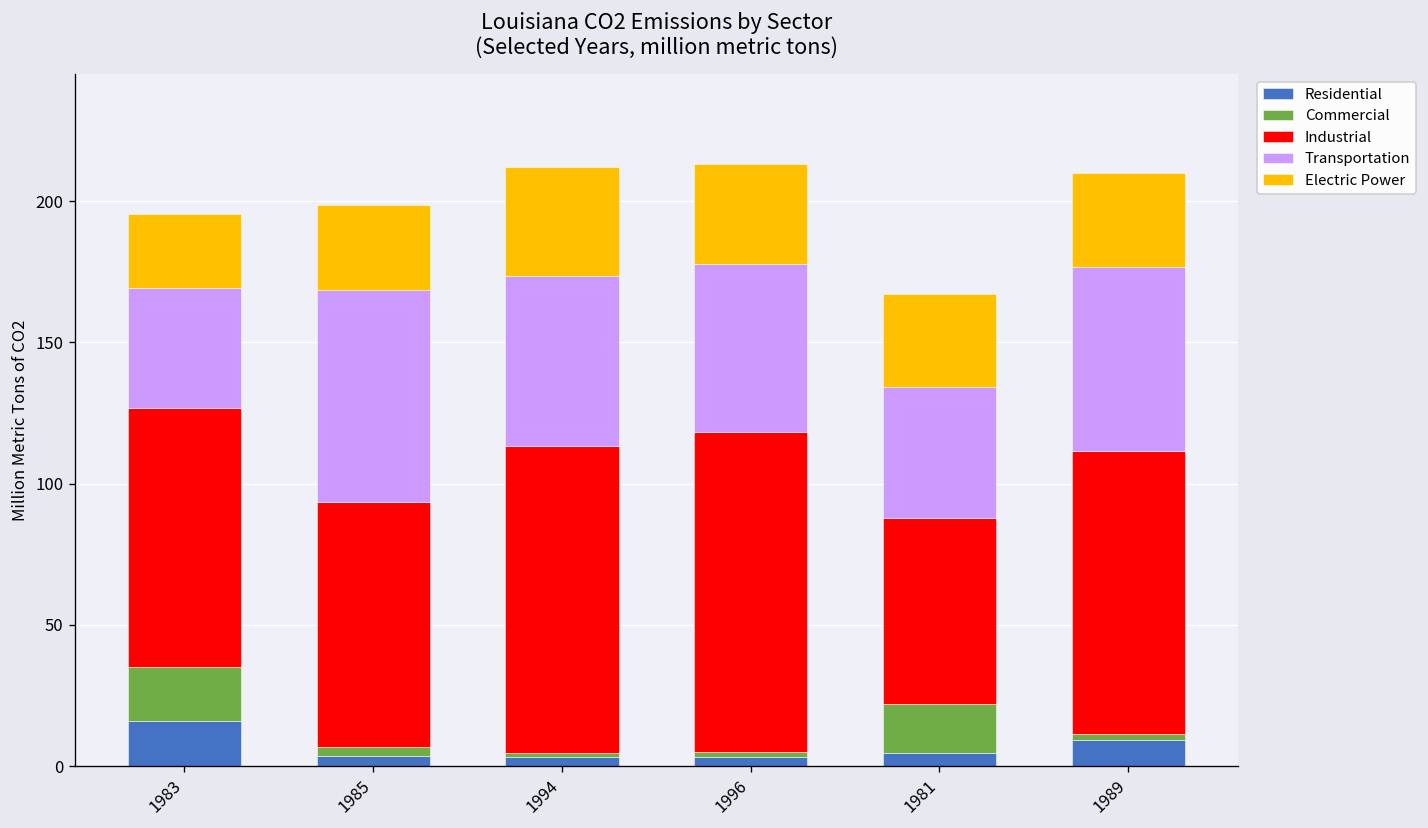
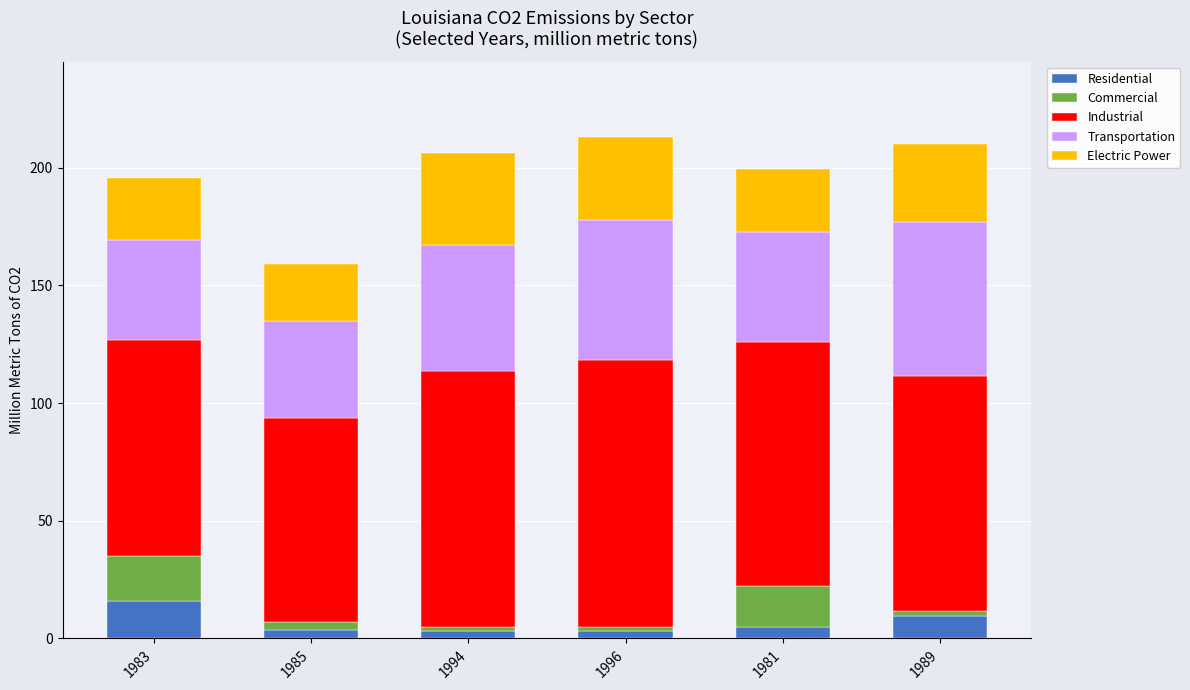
Transportation, 1985: 75 -> 41
Electric Power, 1985: 30 -> 24
Transportation, 1994: 60 -> 54
Industrial, 1981: 66 -> 104
Electric Power, 1981: 33 -> 27
